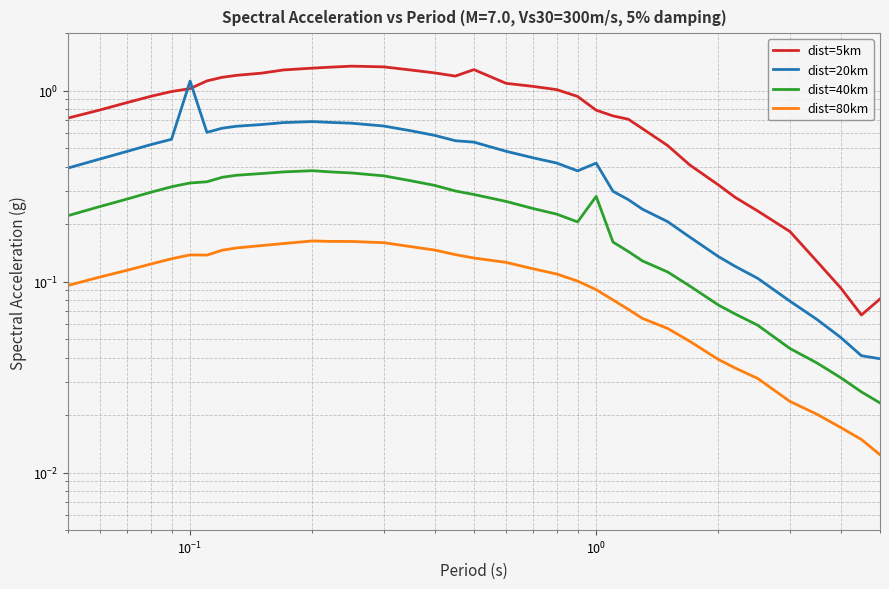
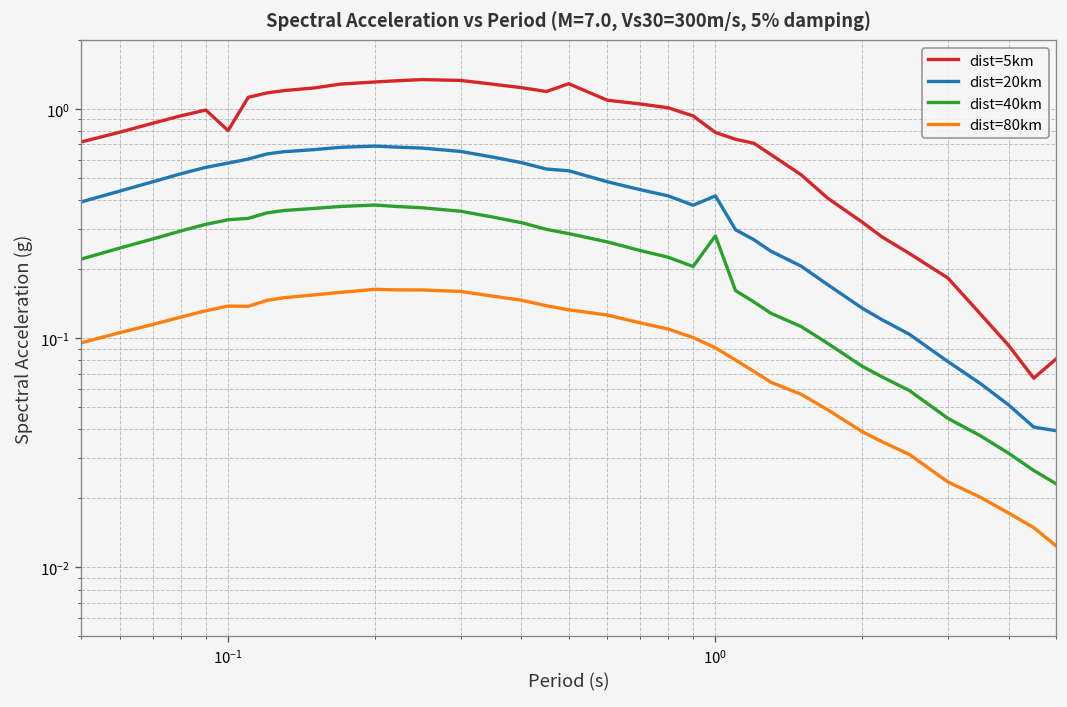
dist=5km, 10^-1: 1.0 -> 0.81
dist=20km, 10^-1: 1.1 -> 0.58
